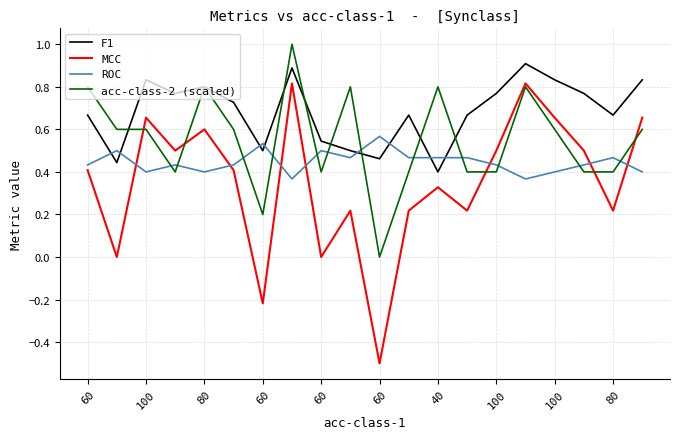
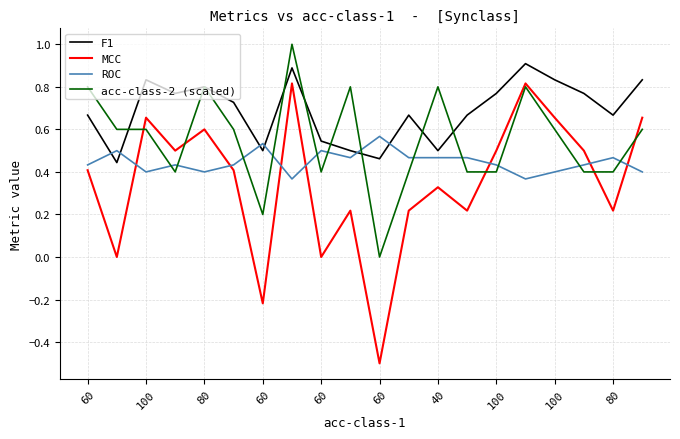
F1, 40: 0.4 -> 0.5
